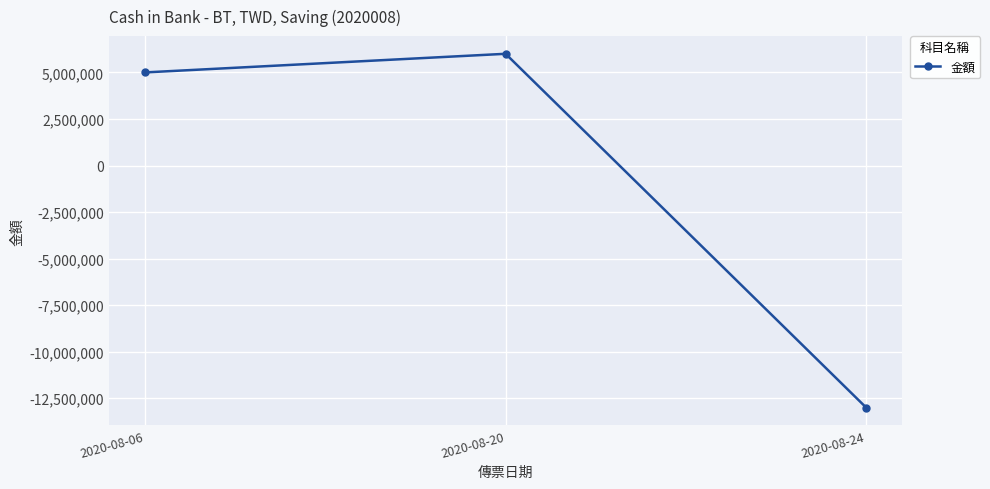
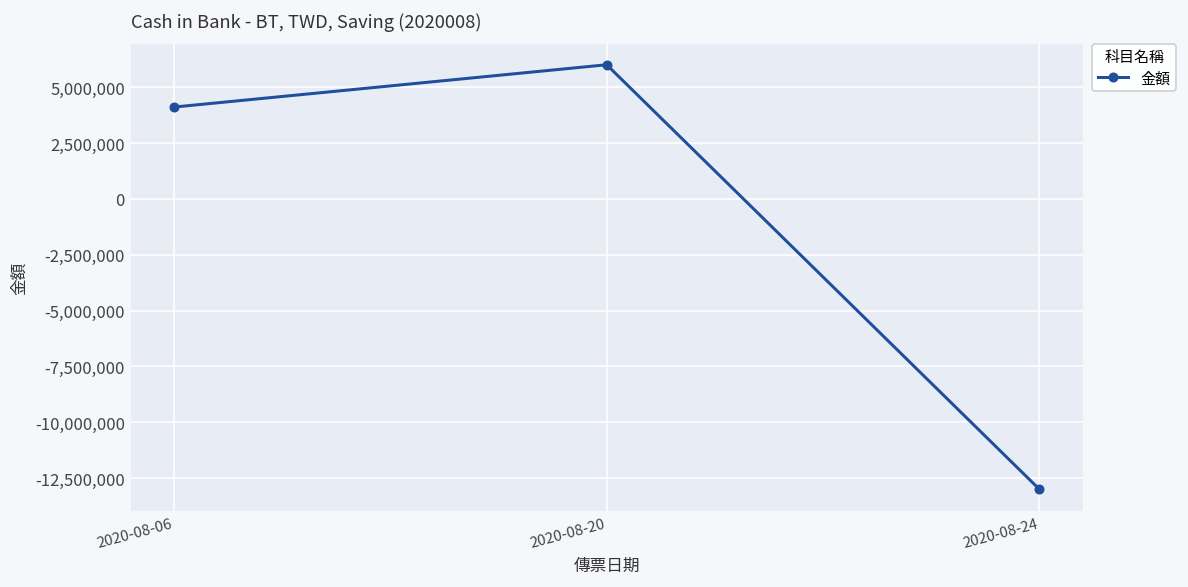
2020-08-06: 5,000,000 -> 4,100,000
